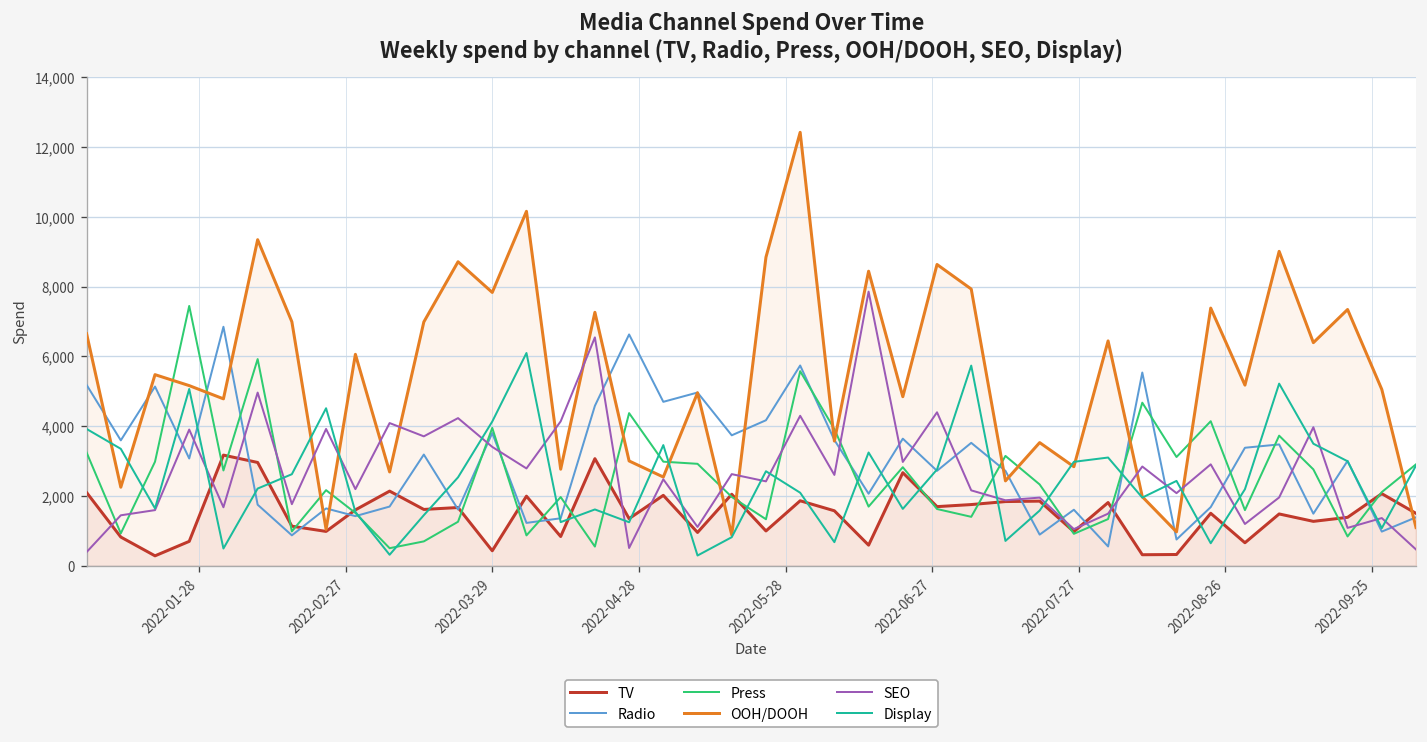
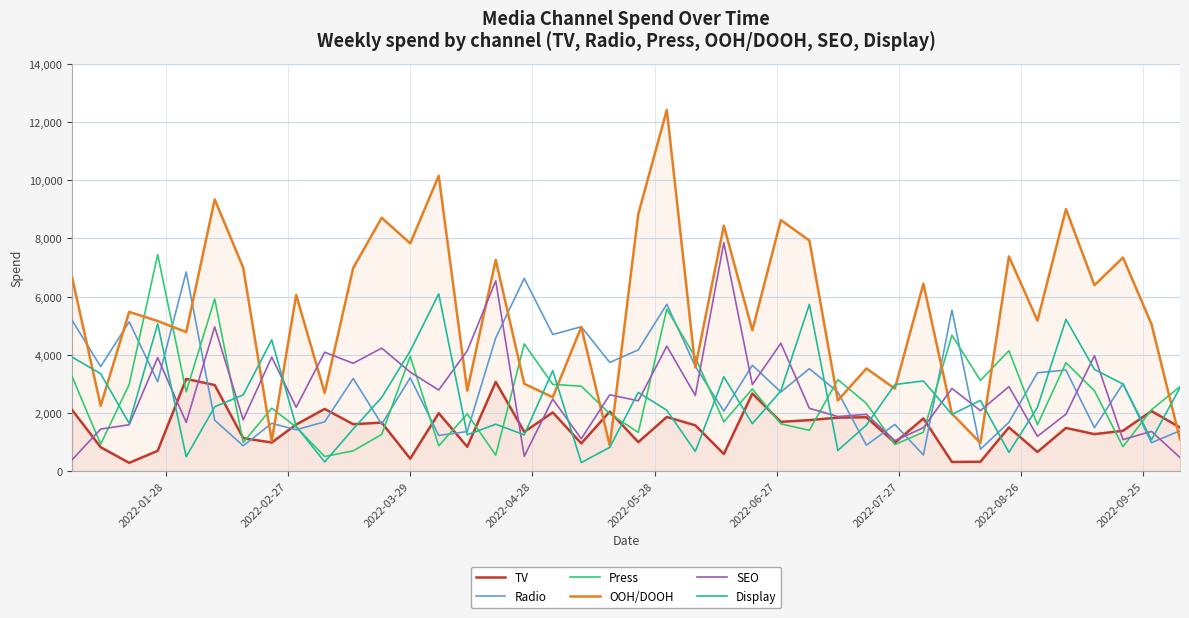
Radio, 2022-03-29: 3,800 -> 3,200
